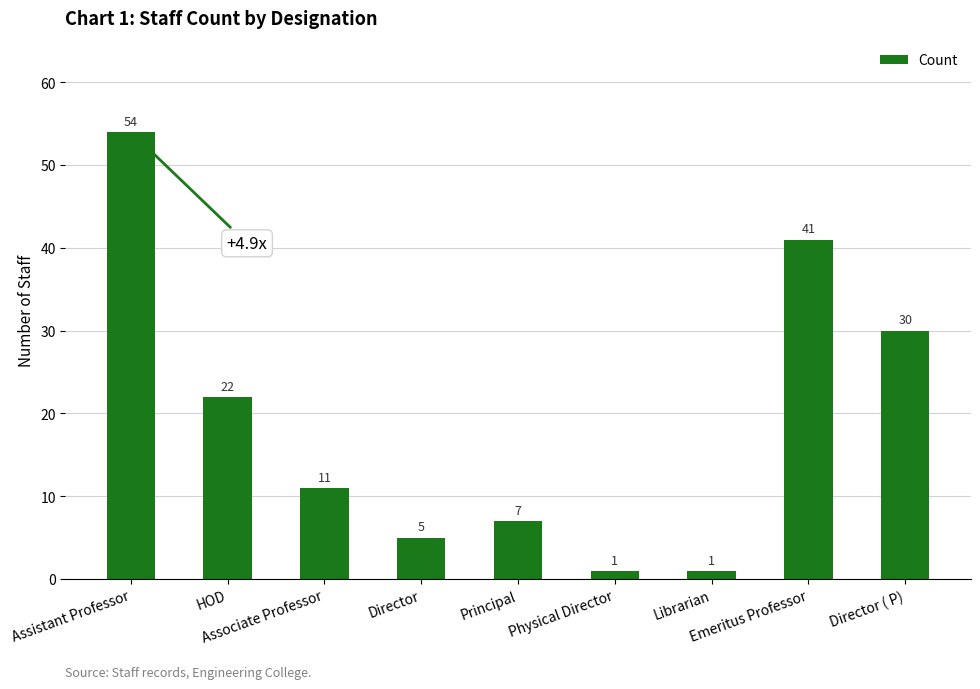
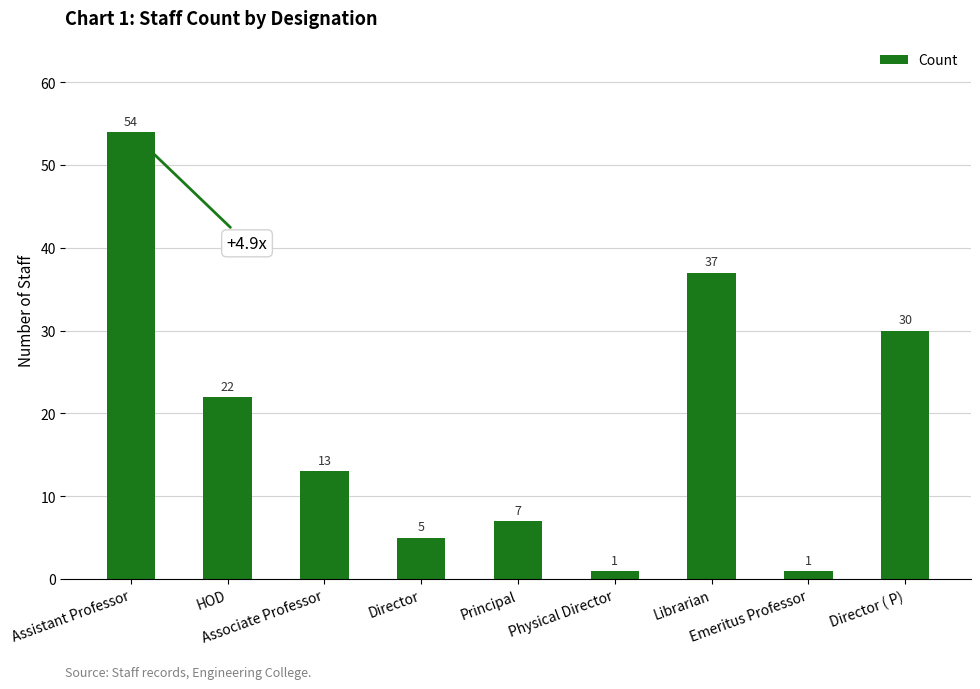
Associate Professor: 11 -> 13
Librarian: 1 -> 37
Emeritus Professor: 41 -> 1
